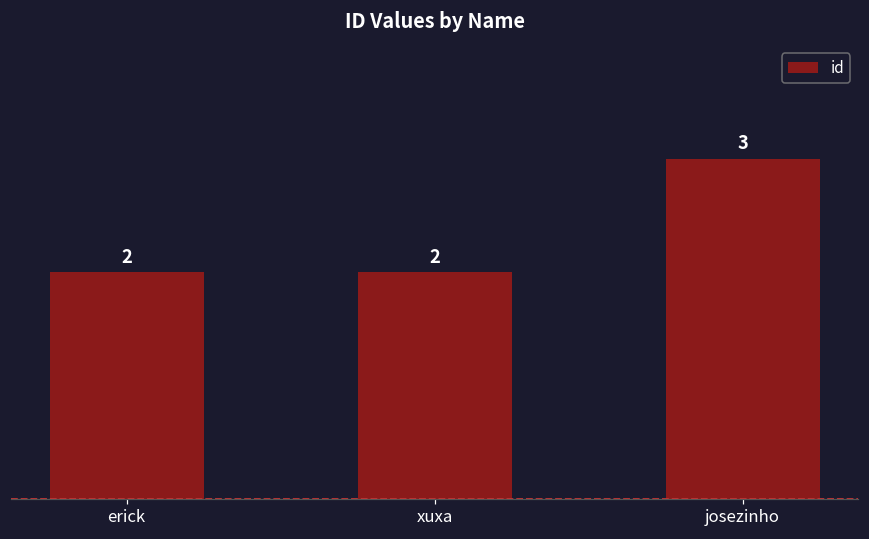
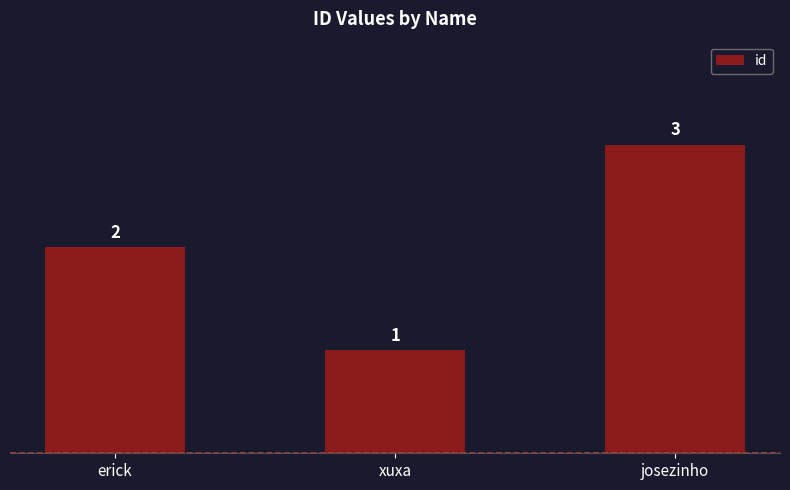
xuxa: 2 -> 1
